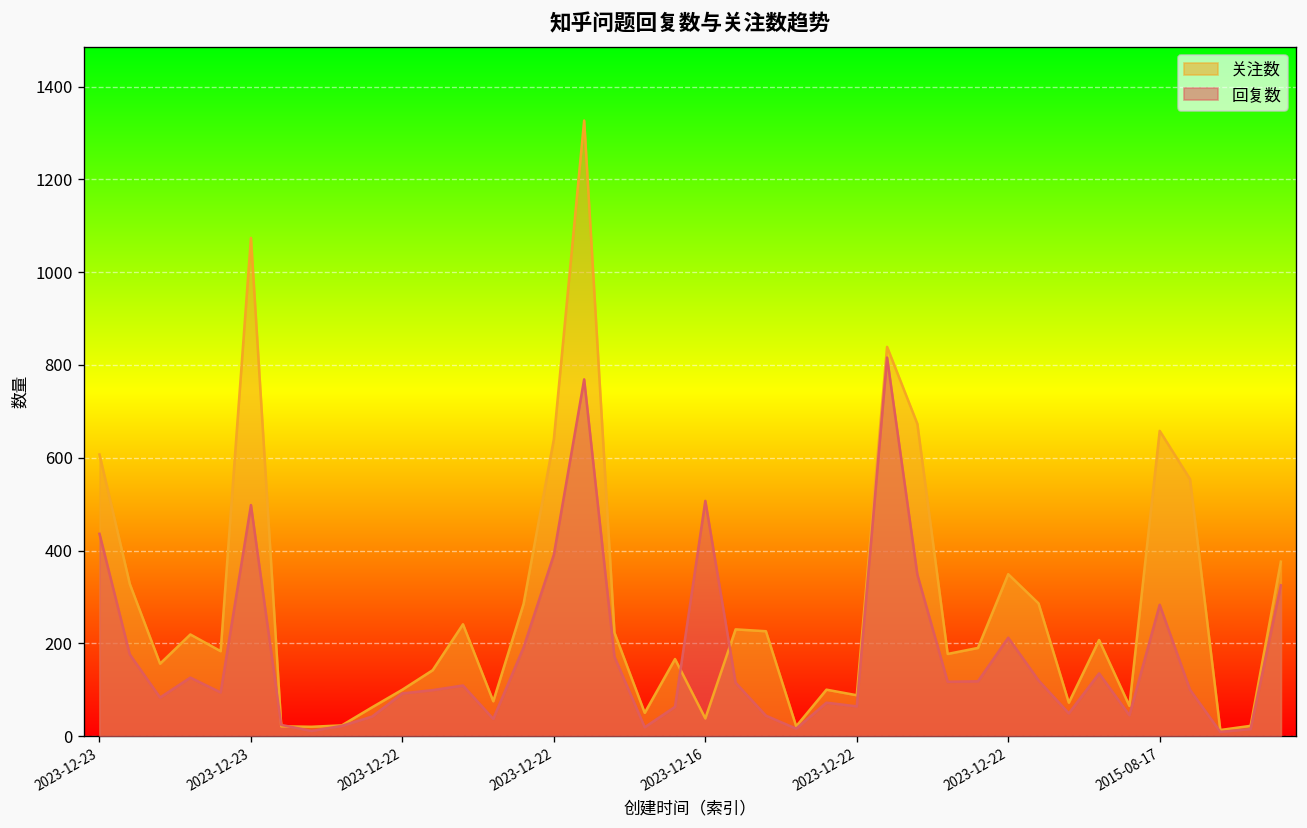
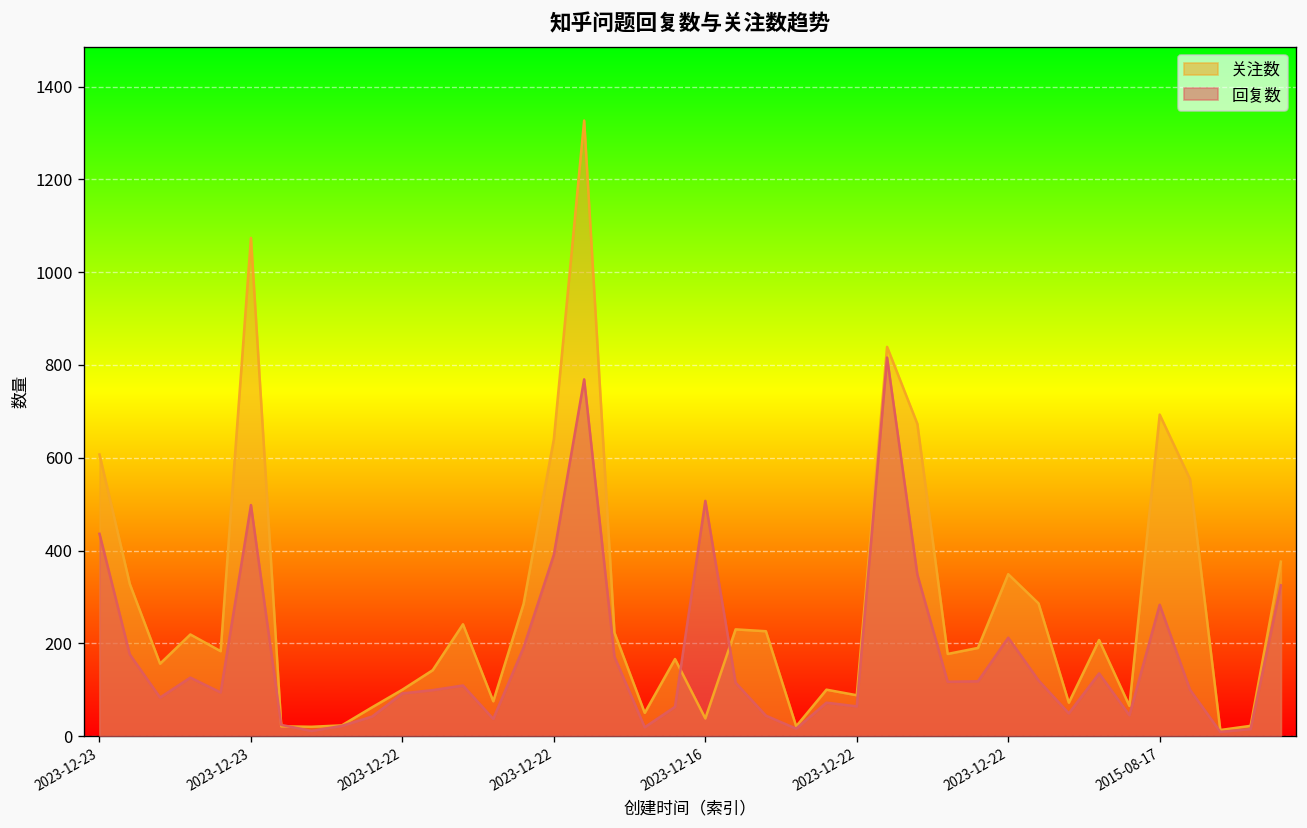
关注数, 2015-08-17: 660 -> 690
